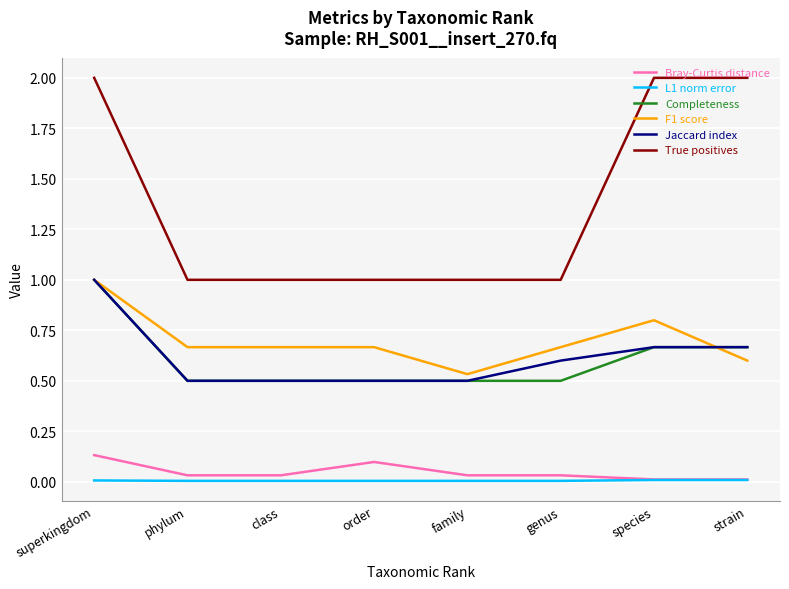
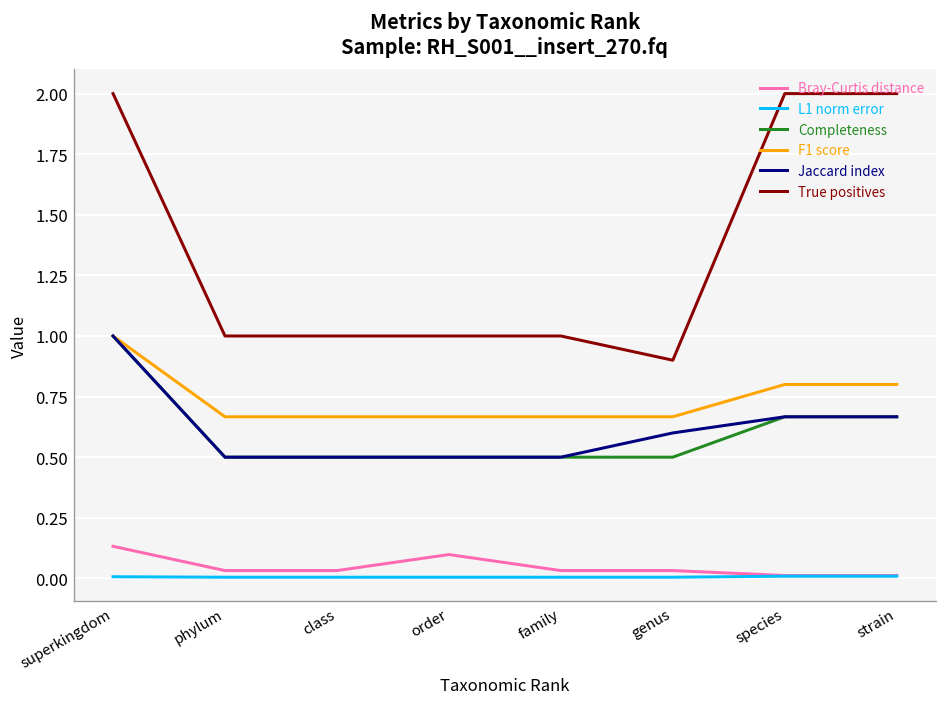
F1 score, family: 0.53 -> 0.67
True positives, genus: 1.0 -> 0.9
F1 score, strain: 0.6 -> 0.8
